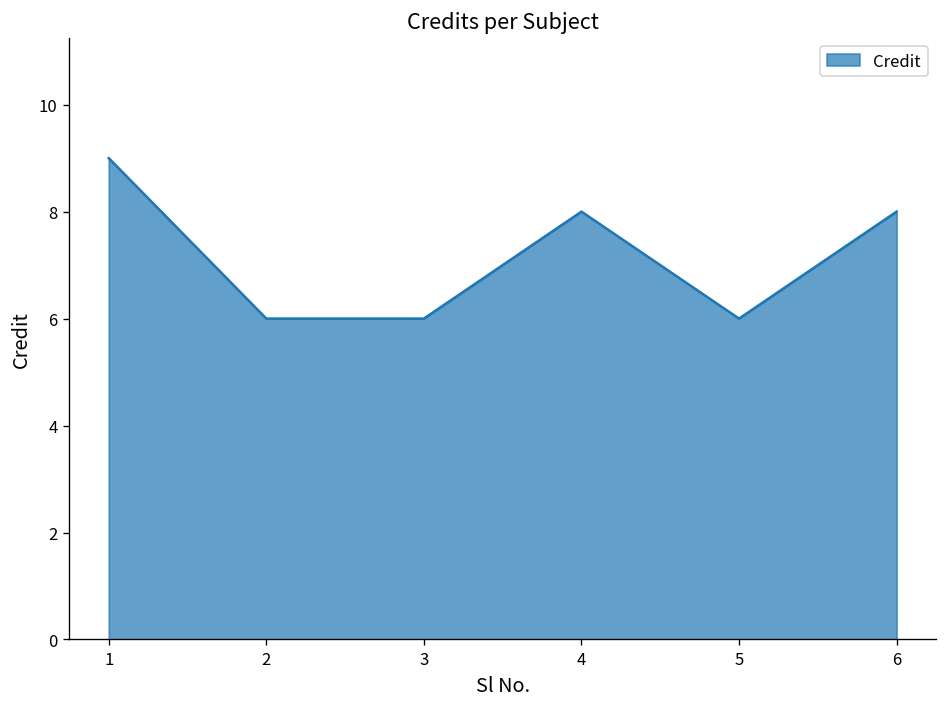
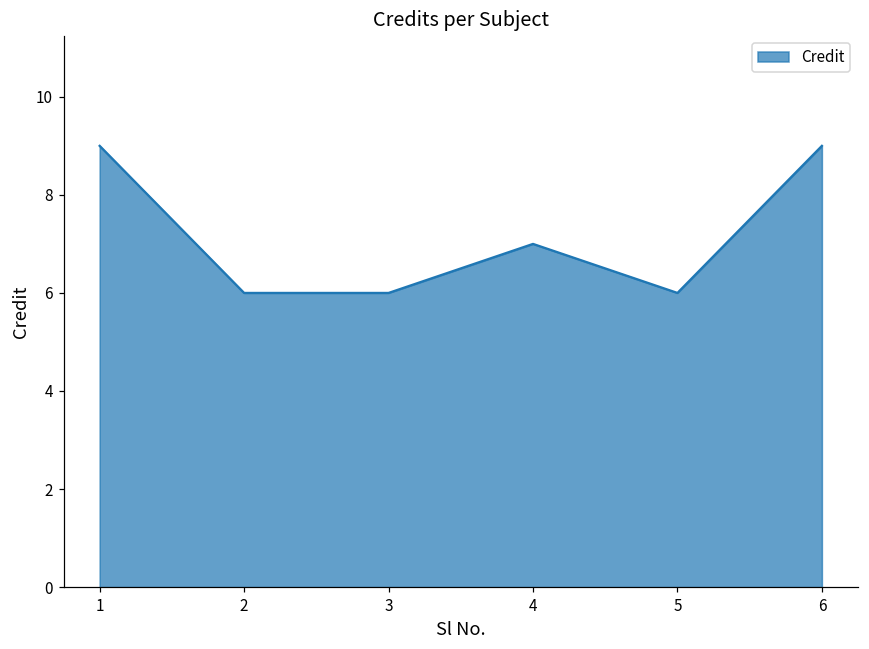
4: 8 -> 7
6: 8 -> 9
